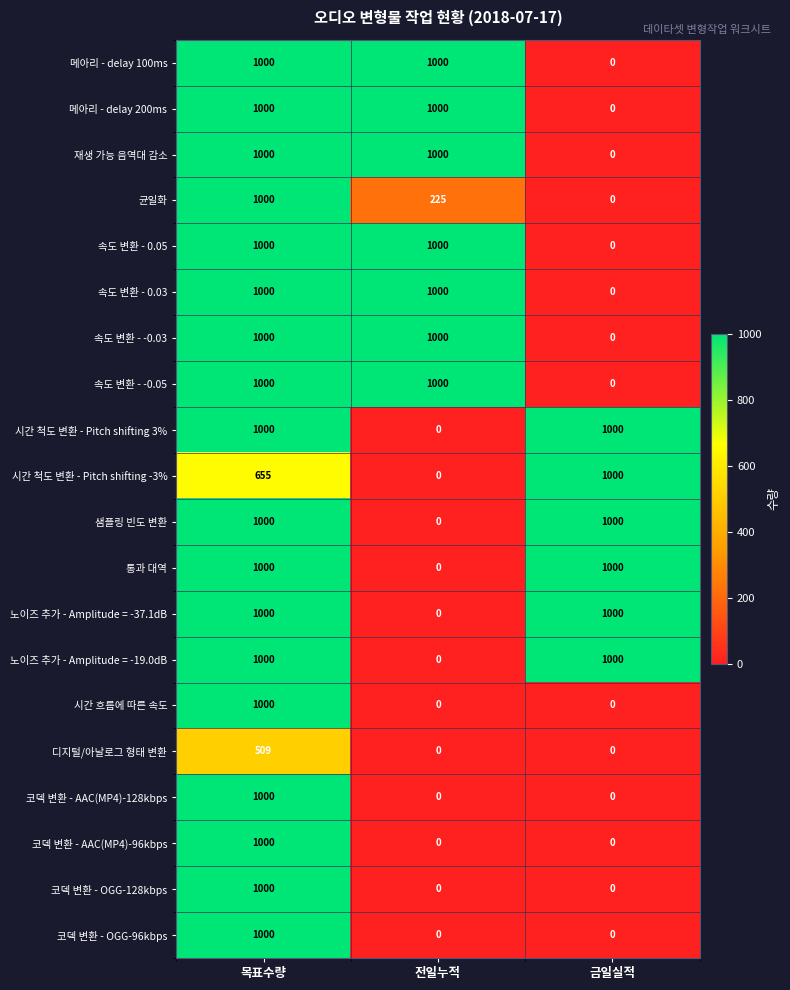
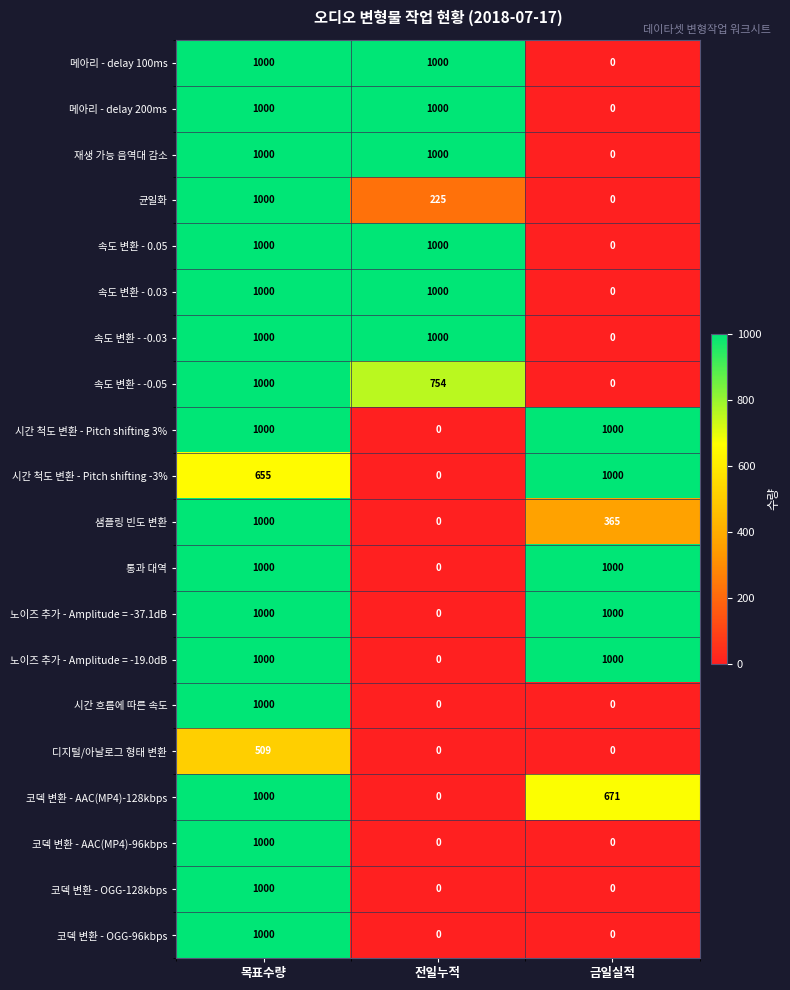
속도 변환 - -0.05, 전일누적: 1000 -> 754
샘플링 빈도 변환, 금일실적: 1000 -> 365
코덱 변환 - AAC(MP4)-128kbps, 금일실적: 0 -> 671
